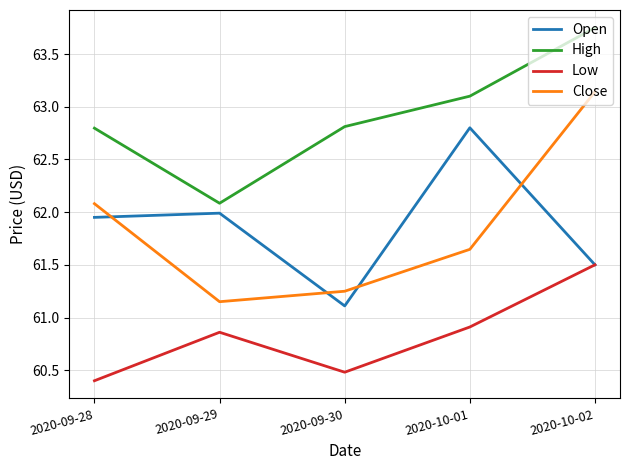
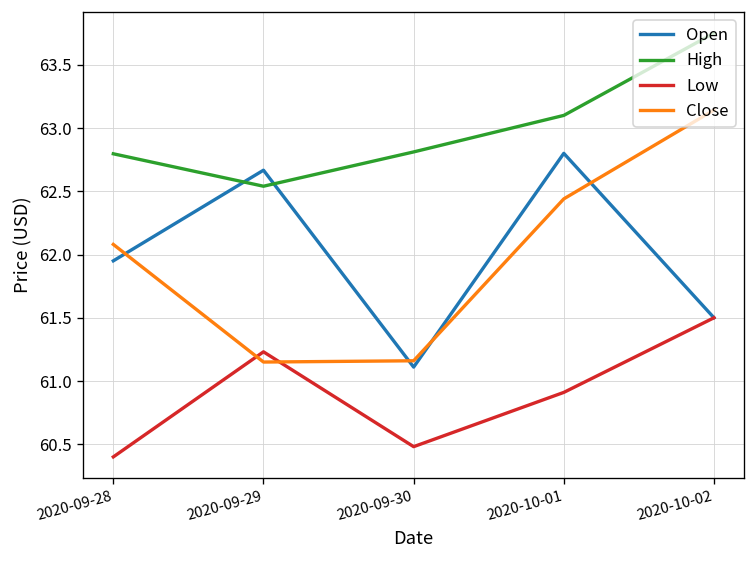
Open, 2020-09-29: 61.99 -> 62.67
High, 2020-09-29: 62.08 -> 62.54
Low, 2020-09-29: 60.86 -> 61.23
Close, 2020-09-30: 61.25 -> 61.16
Close, 2020-10-01: 61.65 -> 62.44
